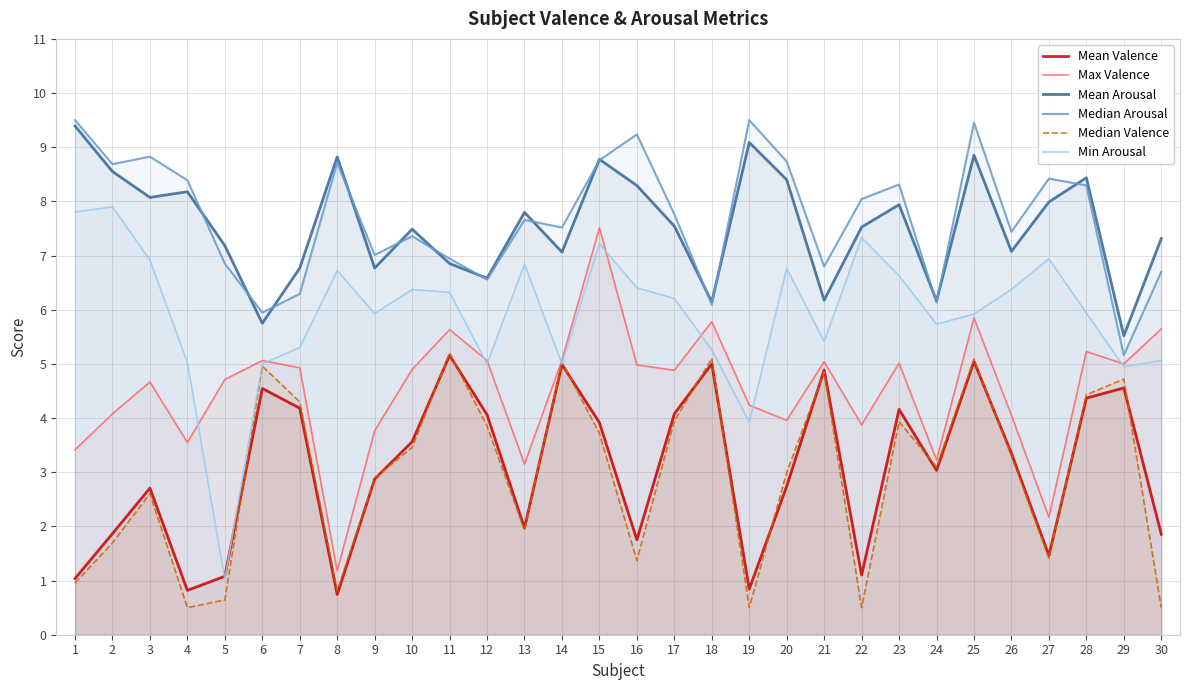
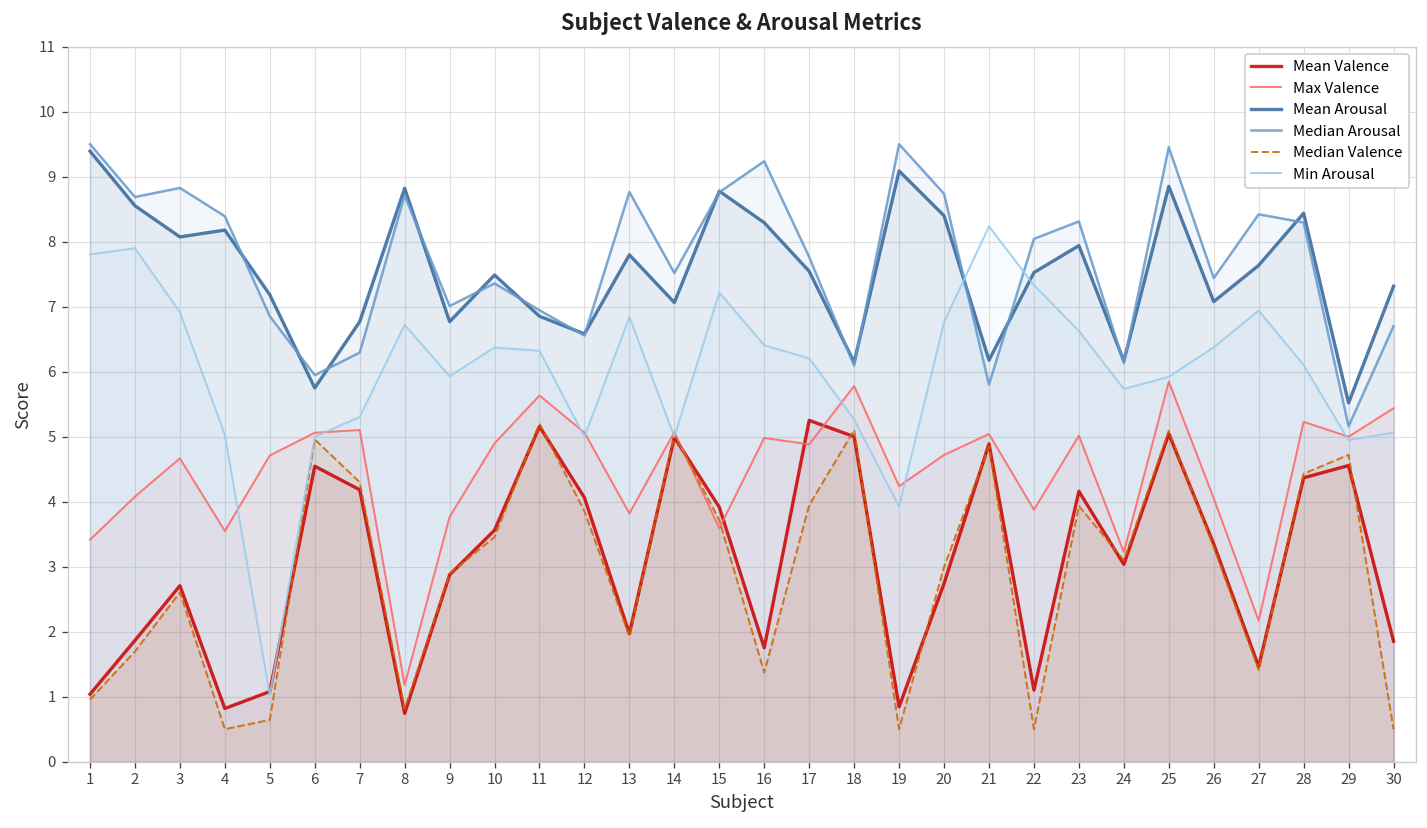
Max Valence, 7: 4.9 -> 5.1
Max Valence, 13: 3.2 -> 3.8
Median Arousal, 13: 7.7 -> 8.8
Max Valence, 15: 7.5 -> 3.6
Mean Valence, 17: 4.1 -> 5.3
Max Valence, 20: 4.0 -> 4.7
Median Arousal, 21: 6.8 -> 5.8
Min Arousal, 21: 5.4 -> 8.2
Mean Arousal, 27: 8.0 -> 7.6
Min Arousal, 28: 5.9 -> 6.1
Max Valence, 30: 5.6 -> 5.4
